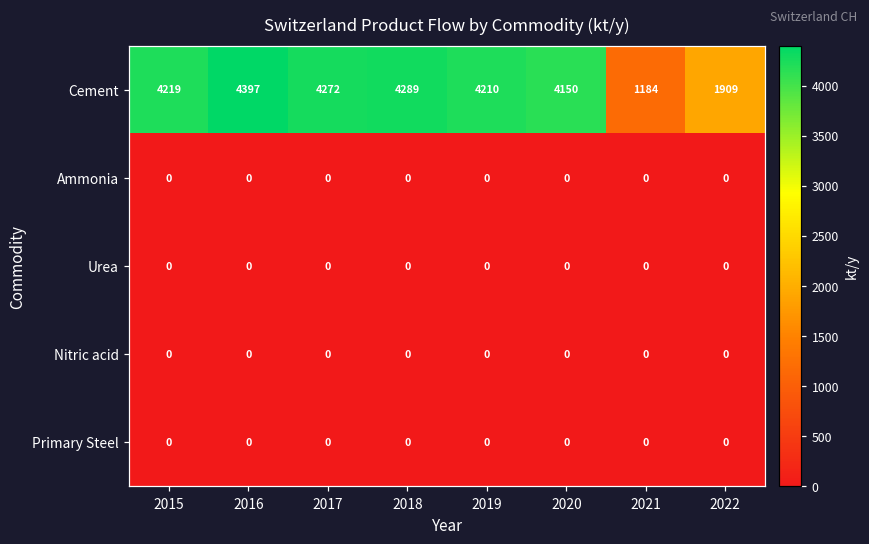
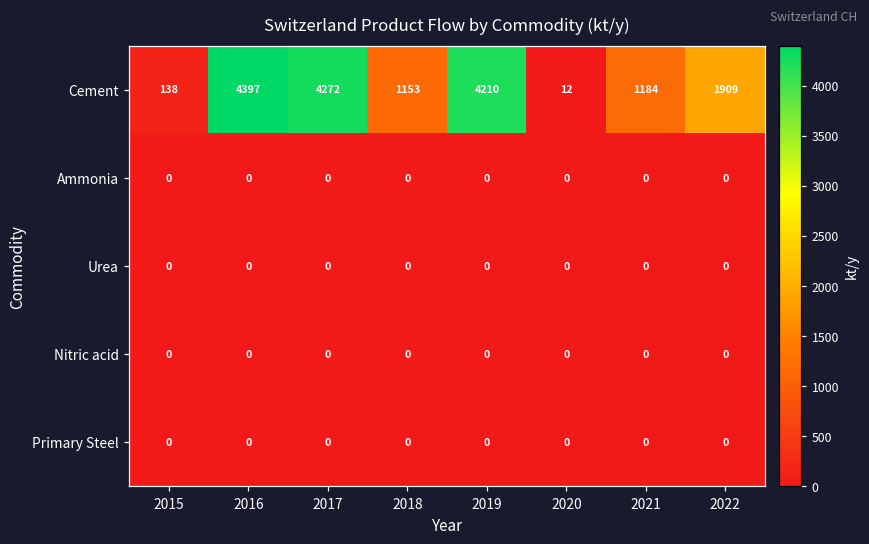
Cement, 2015: 4219 -> 138
Cement, 2018: 4289 -> 1153
Cement, 2020: 4150 -> 12
